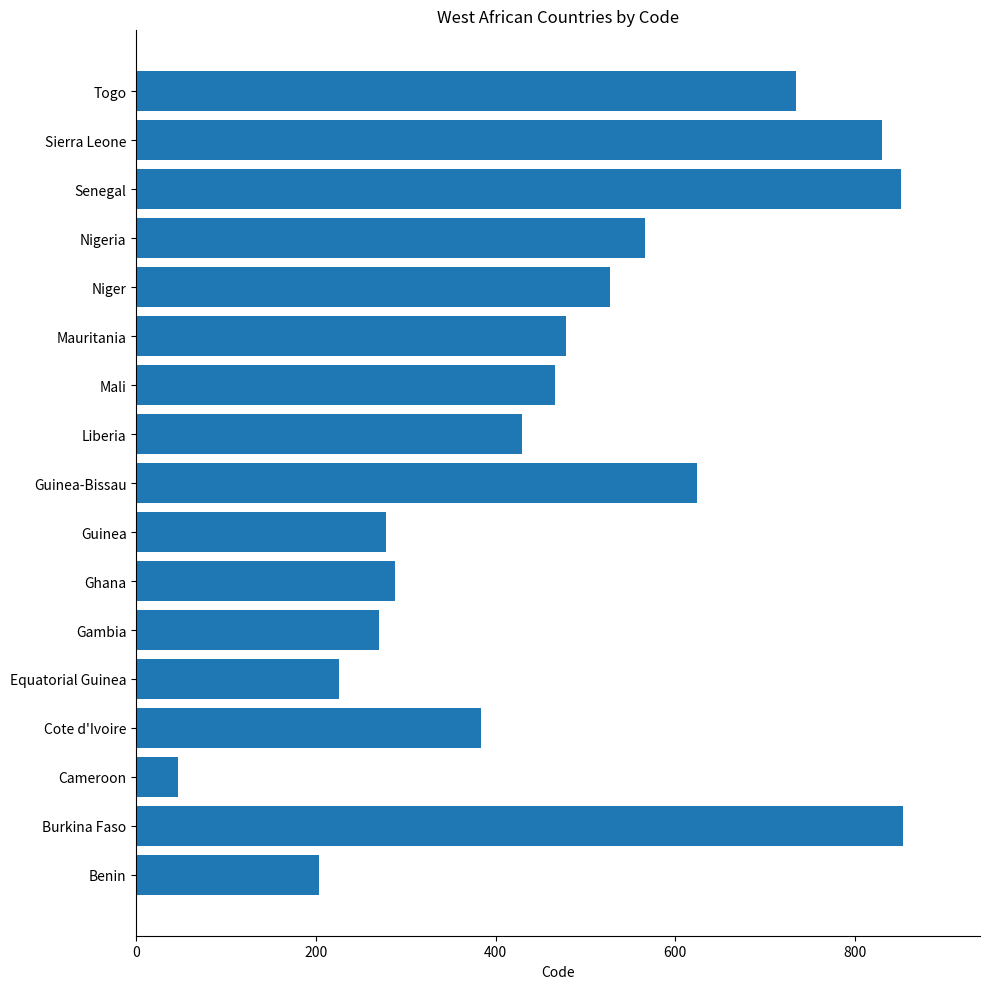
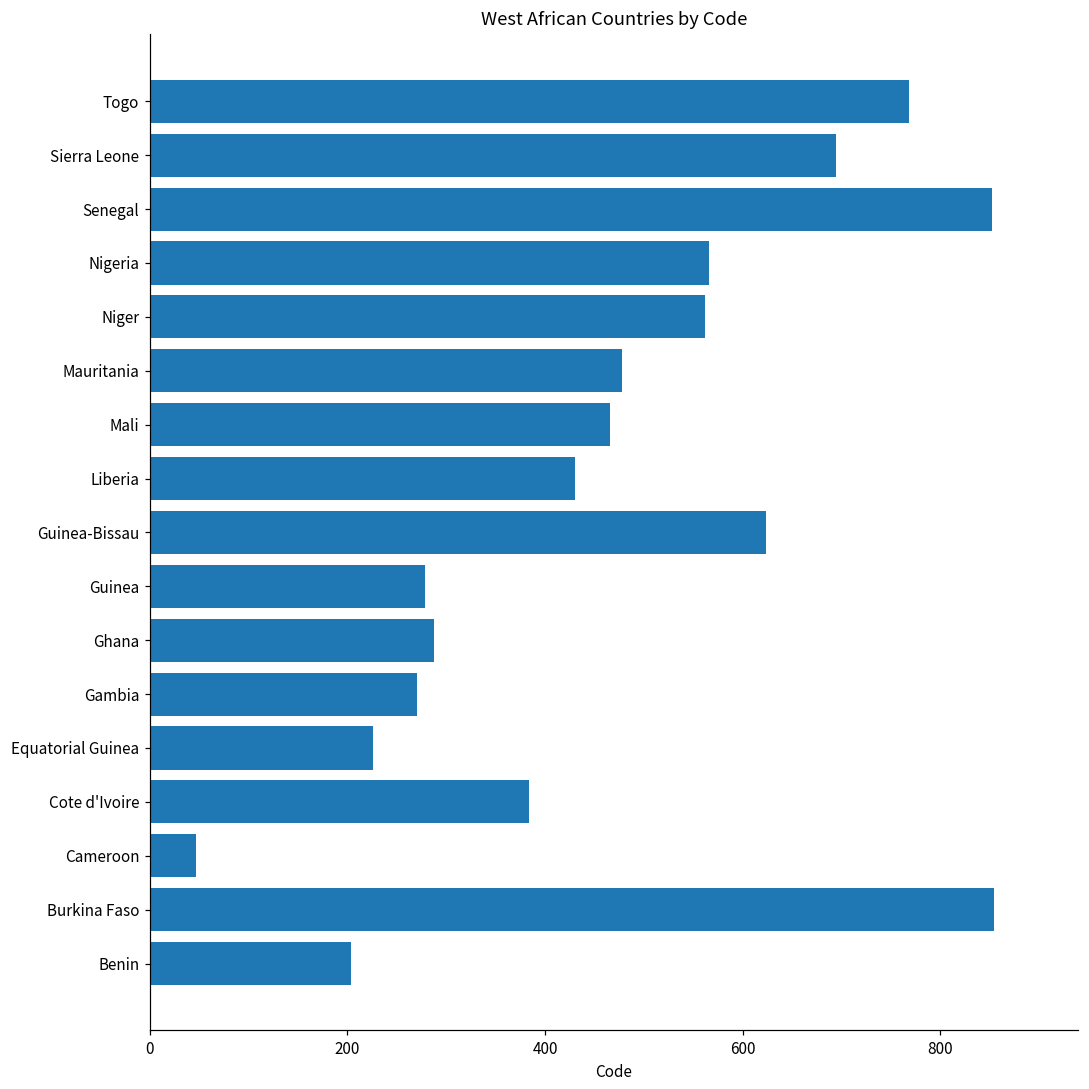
Togo: 730 -> 770
Sierra Leone: 830 -> 690
Niger: 530 -> 560
